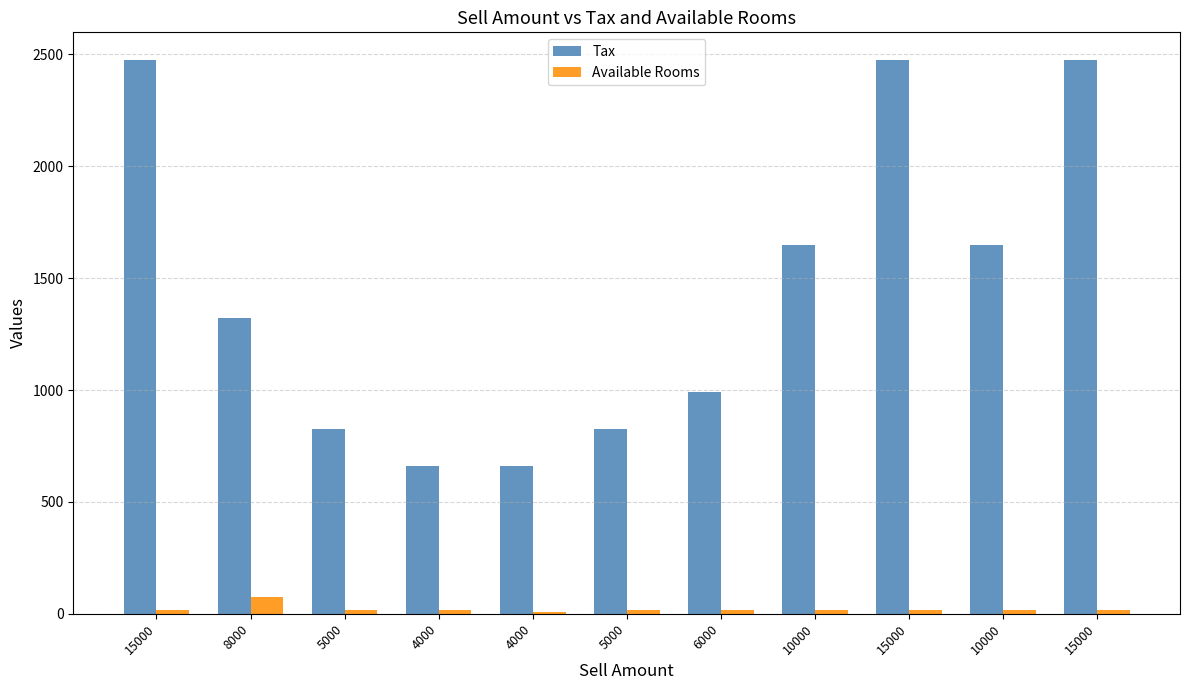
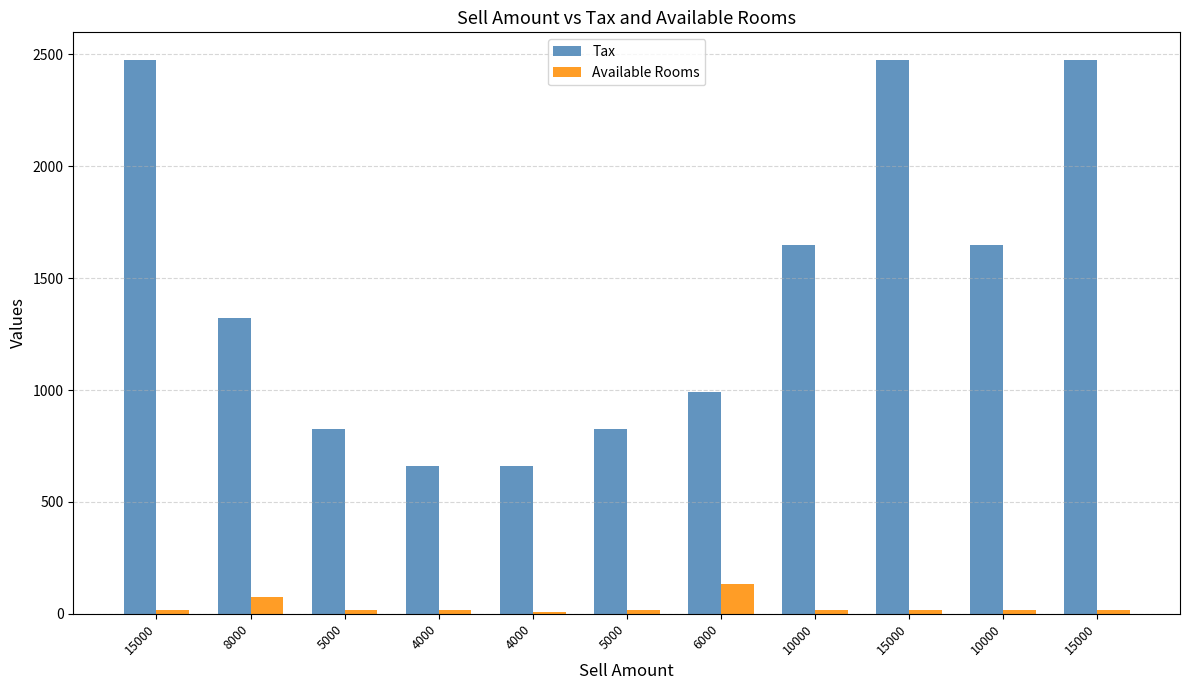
Available Rooms, 6000: 20 -> 130
